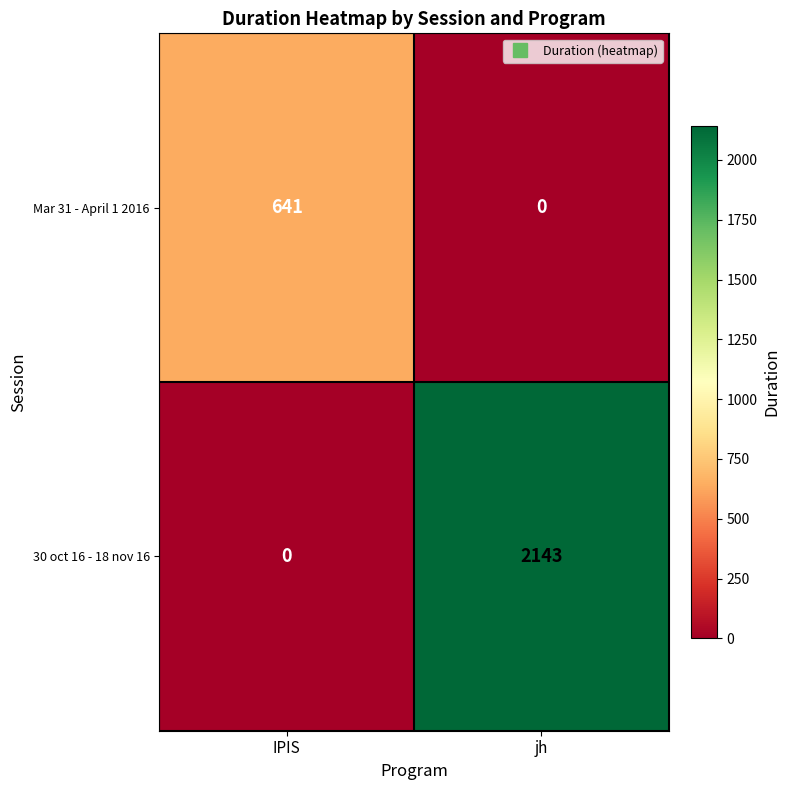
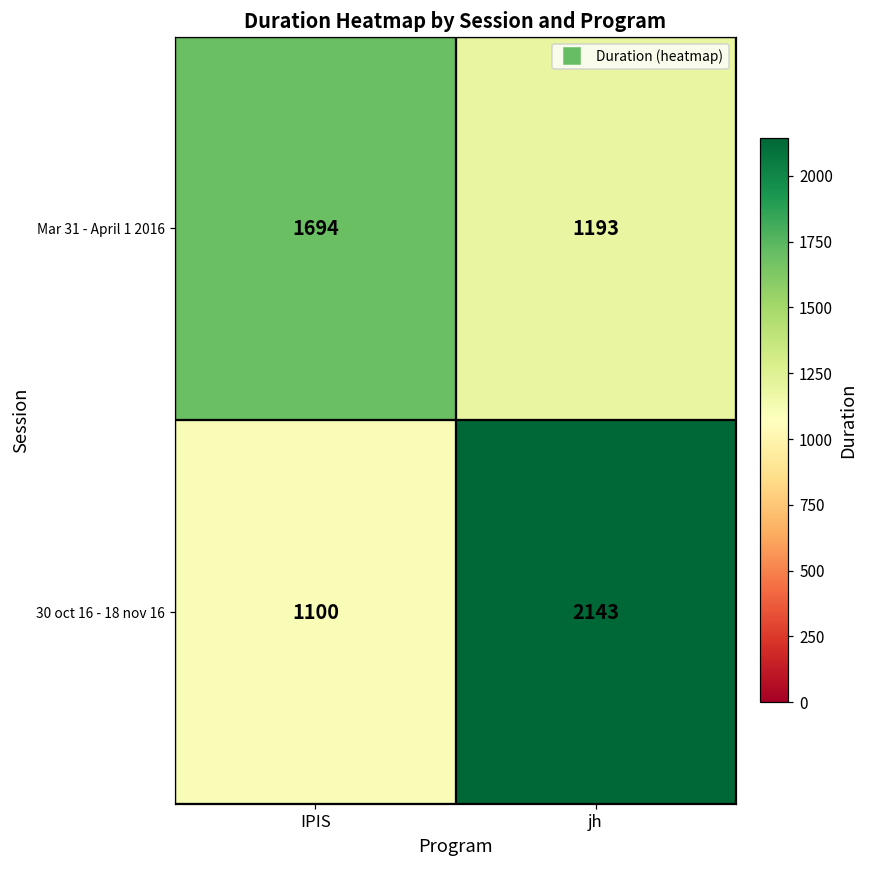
Mar 31 - April 1 2016, IPIS: 641 -> 1694
Mar 31 - April 1 2016, jh: 0 -> 1193
30 oct 16 - 18 nov 16, IPIS: 0 -> 1100
